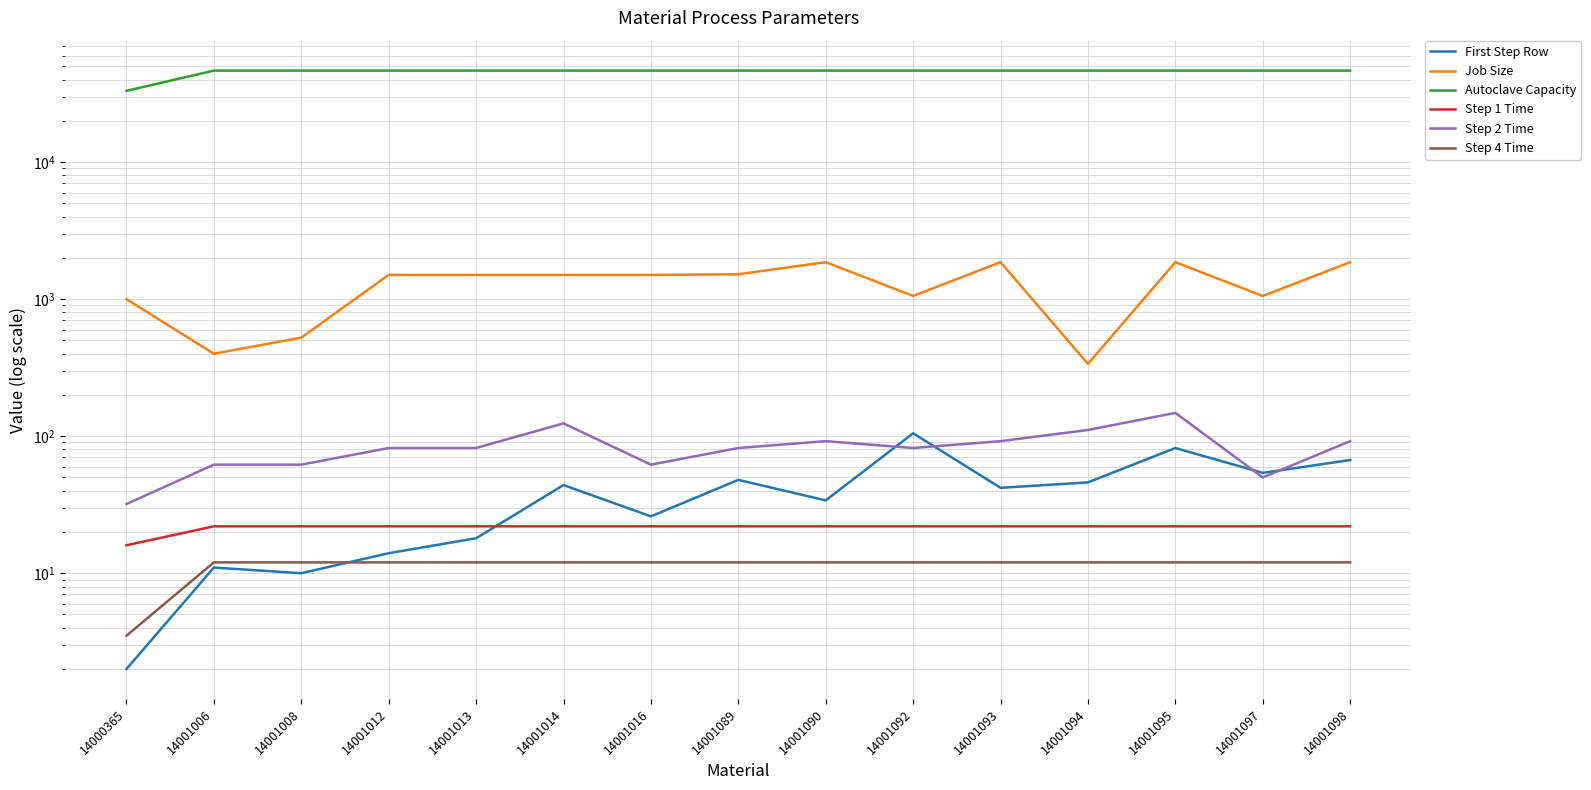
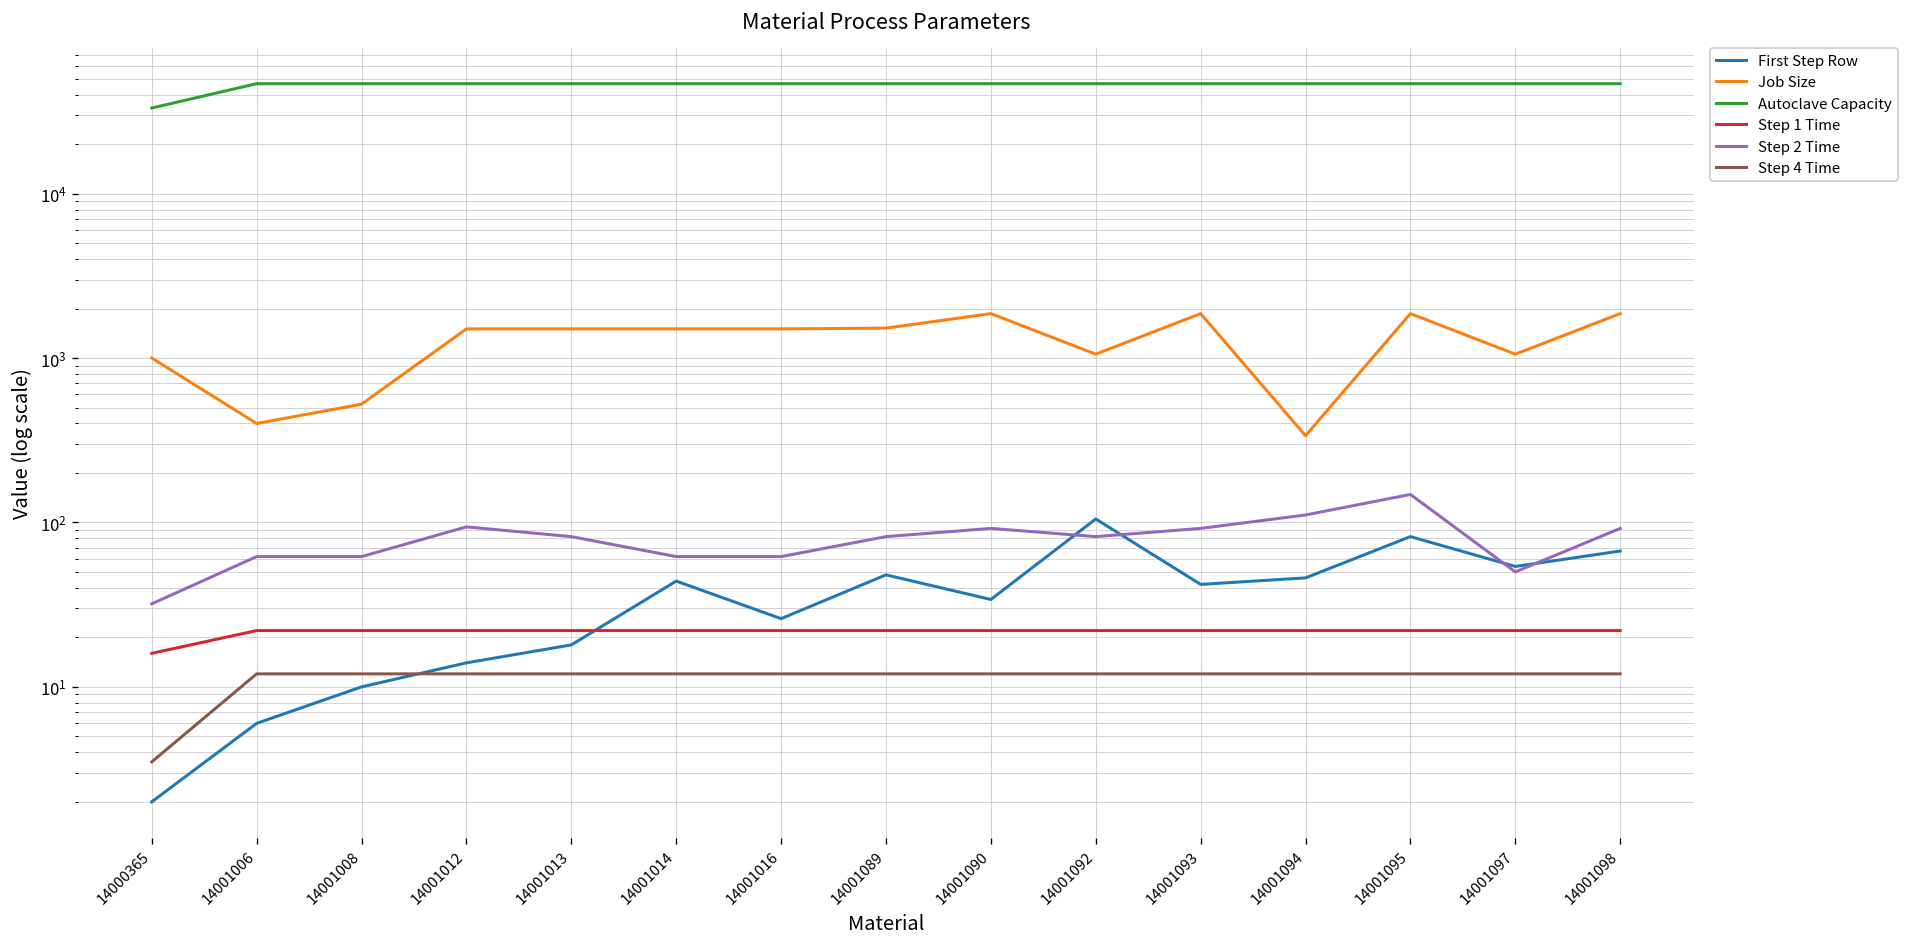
First Step Row, 14001006: 11 -> 6
Step 2 Time, 14001012: 80 -> 90
Step 2 Time, 14001014: 120 -> 60
